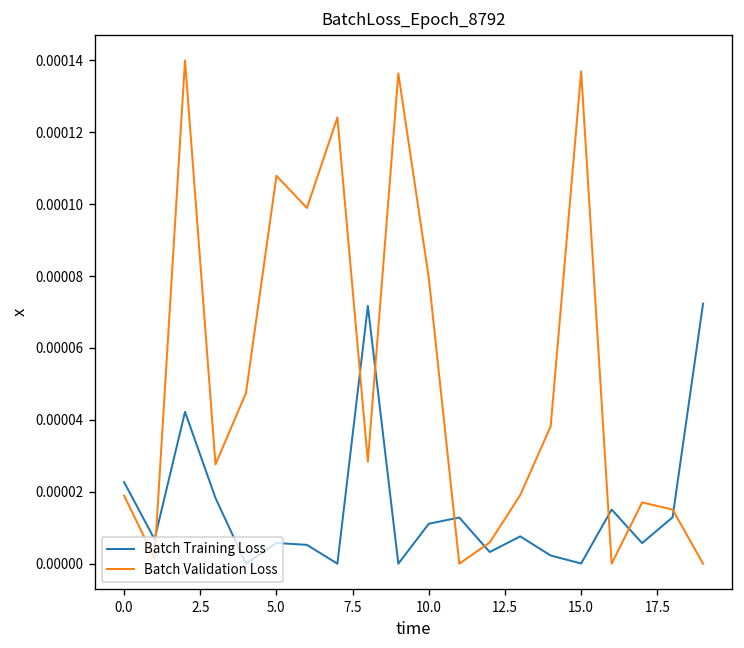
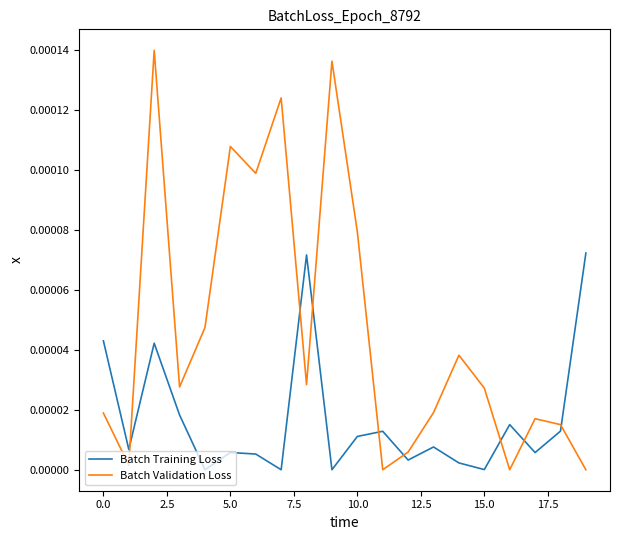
Batch Training Loss, 0.0: 0.000023 -> 0.000043
Batch Validation Loss, 15.0: 0.000137 -> 0.000027
